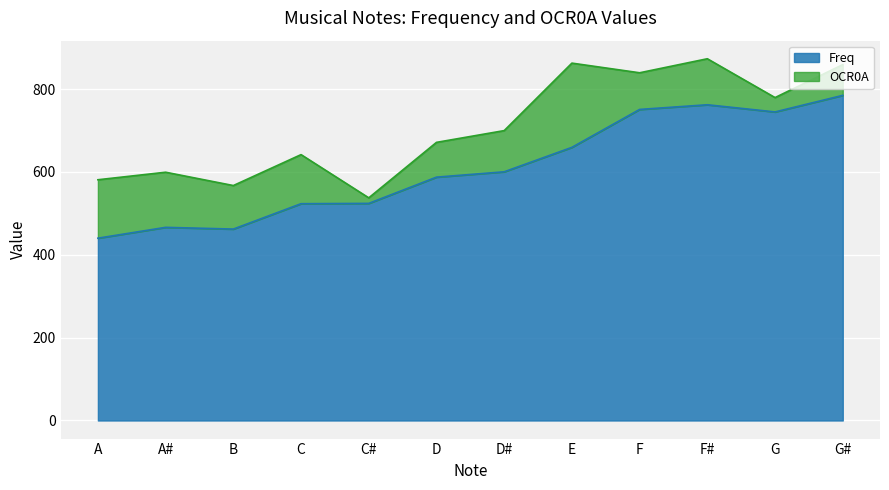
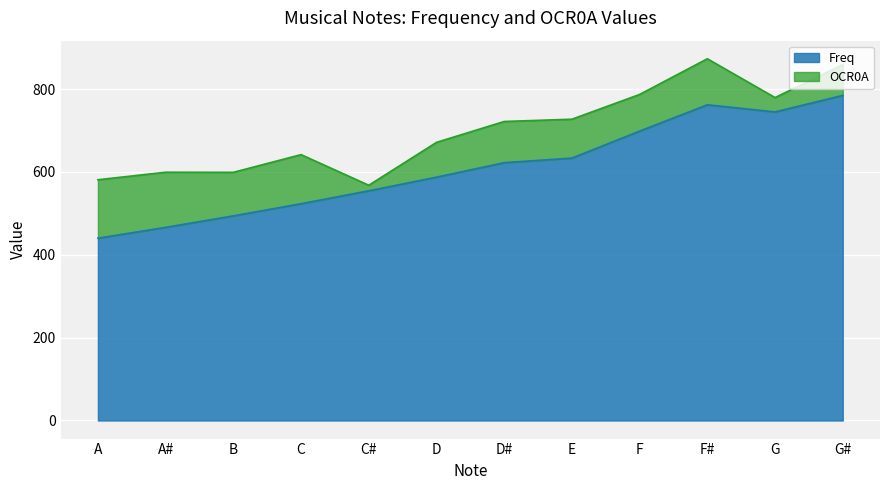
Freq, B: 460 -> 490
Freq, C#: 520 -> 550
Freq, D#: 600 -> 620
Freq, E: 660 -> 630
OCR0A, E: 200 -> 90
Freq, F: 750 -> 700
